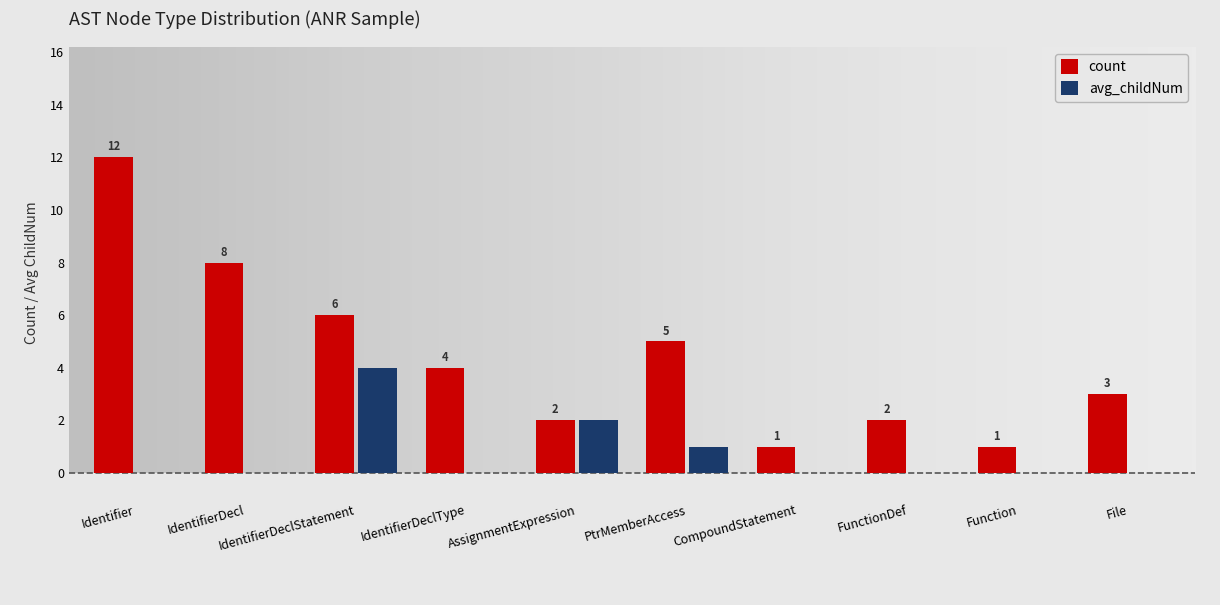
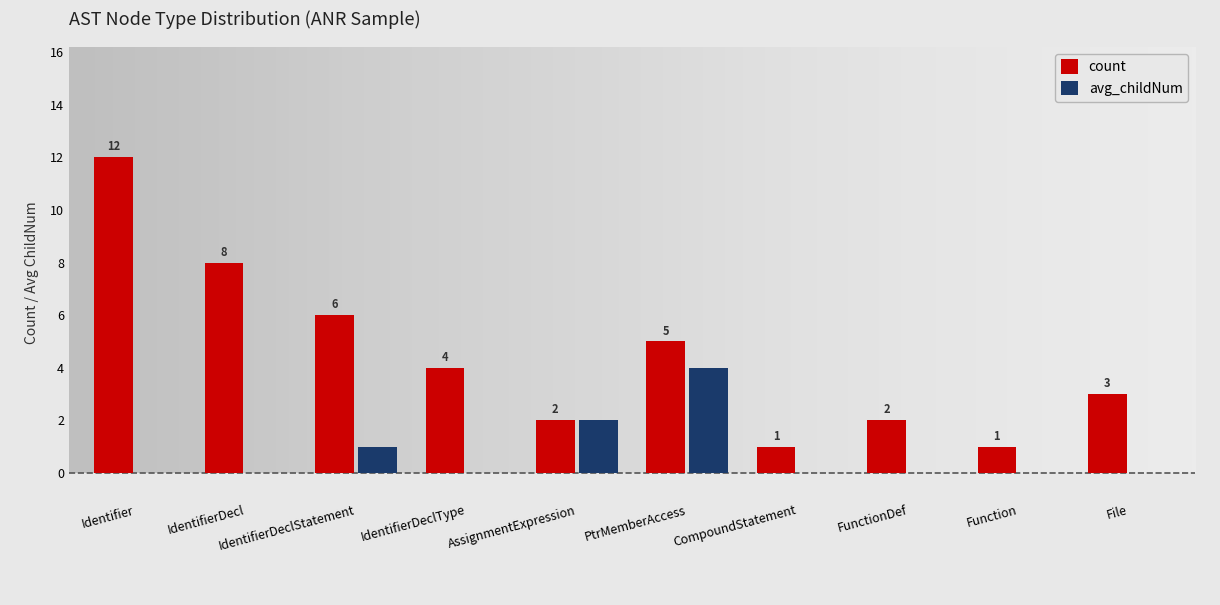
avg_childNum, IdentifierDeclStatement: 4 -> 1
avg_childNum, PtrMemberAccess: 1 -> 4
